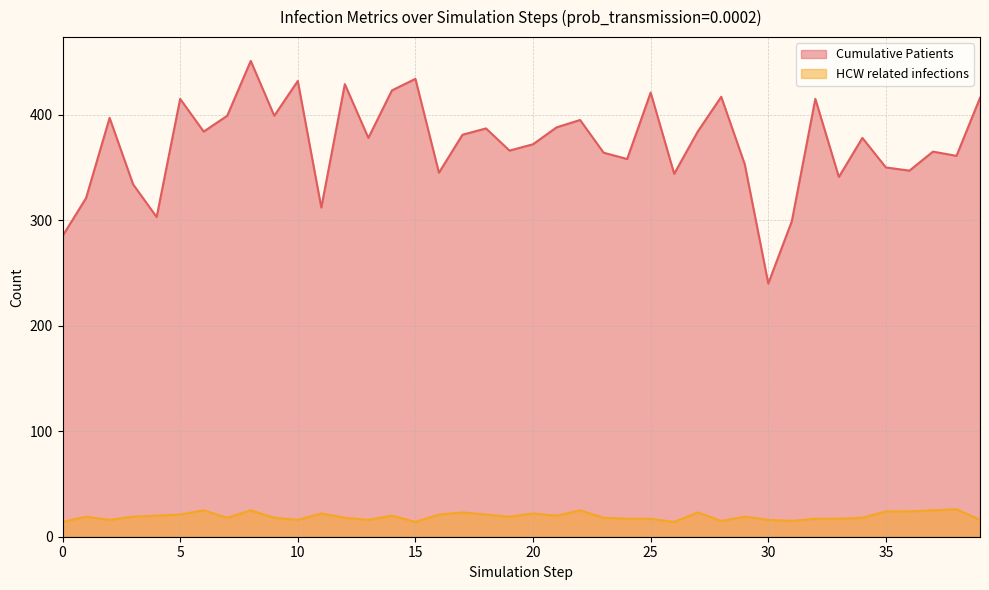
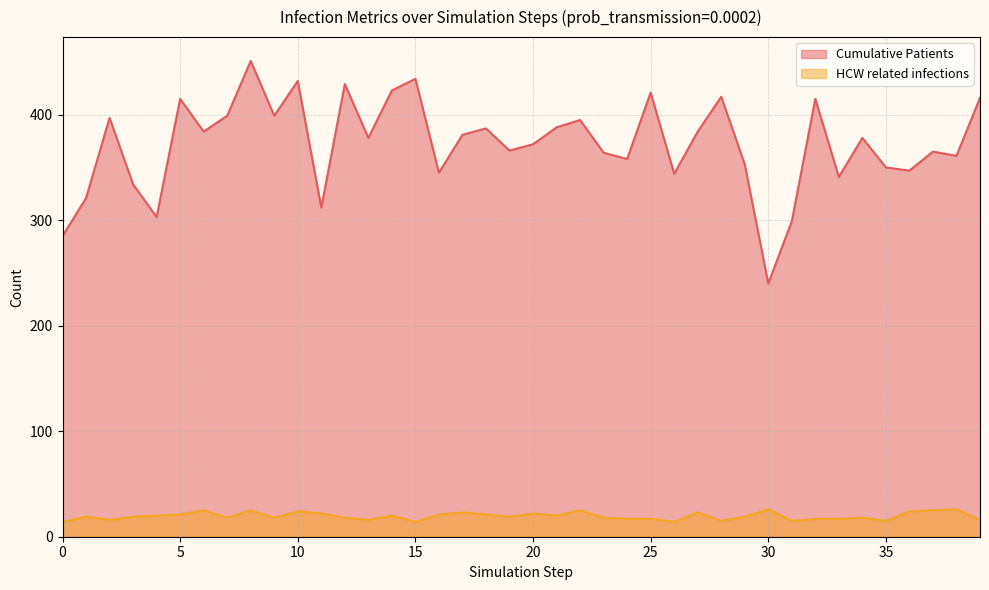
HCW related infections, 10: 16 -> 24
HCW related infections, 30: 16 -> 26
HCW related infections, 35: 24 -> 15
